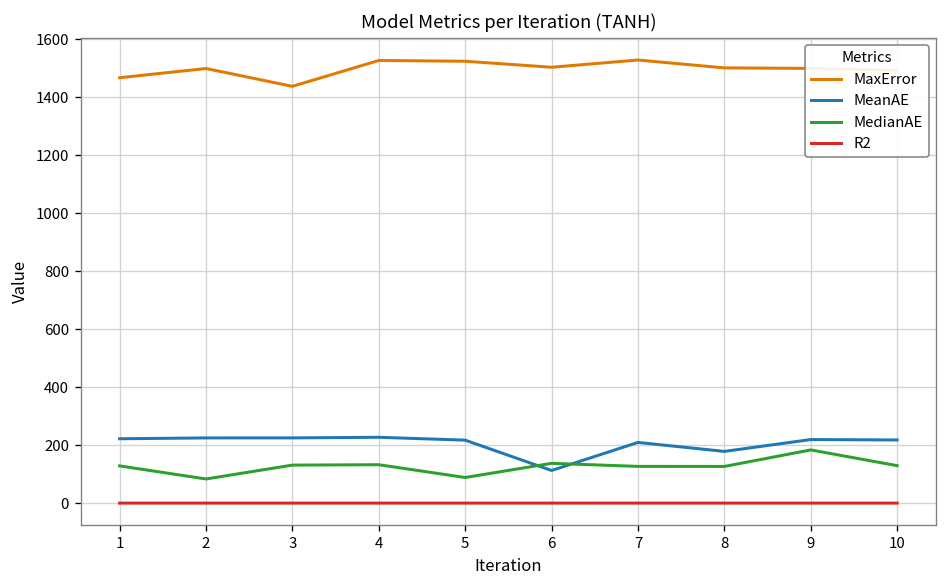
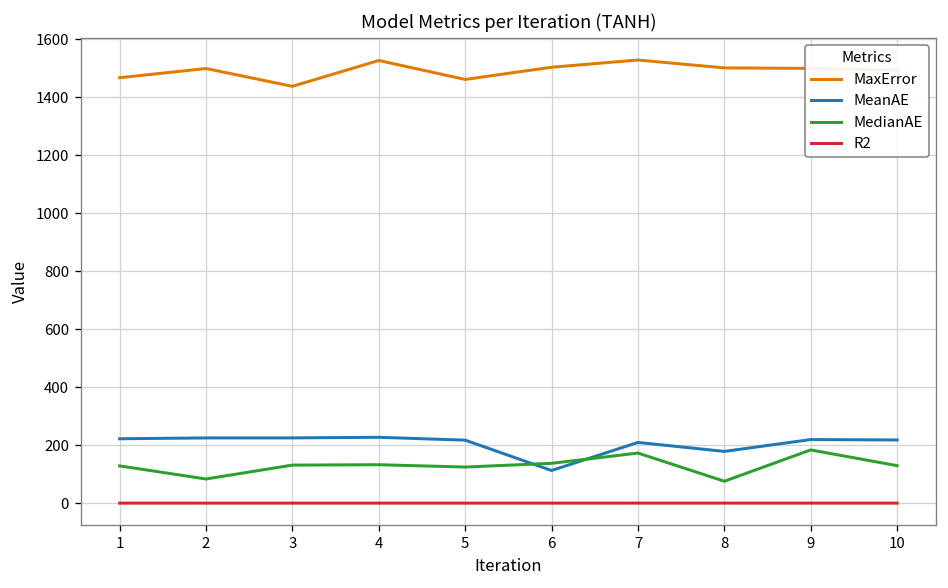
MaxError, 5: 1520 -> 1460
MedianAE, 5: 90 -> 130
MedianAE, 7: 130 -> 170
MedianAE, 8: 130 -> 80
